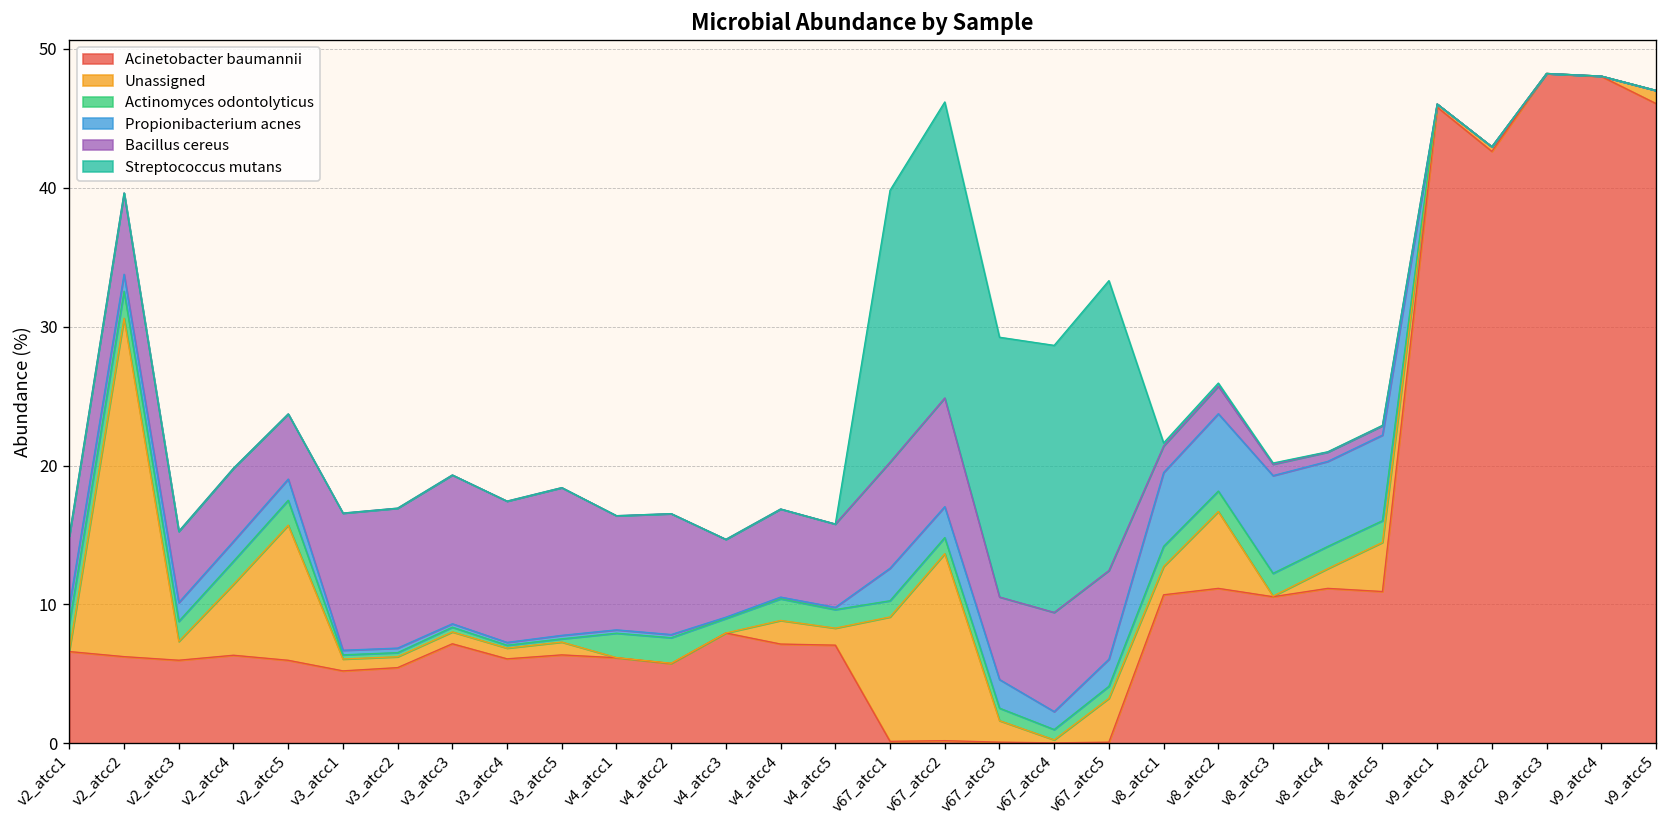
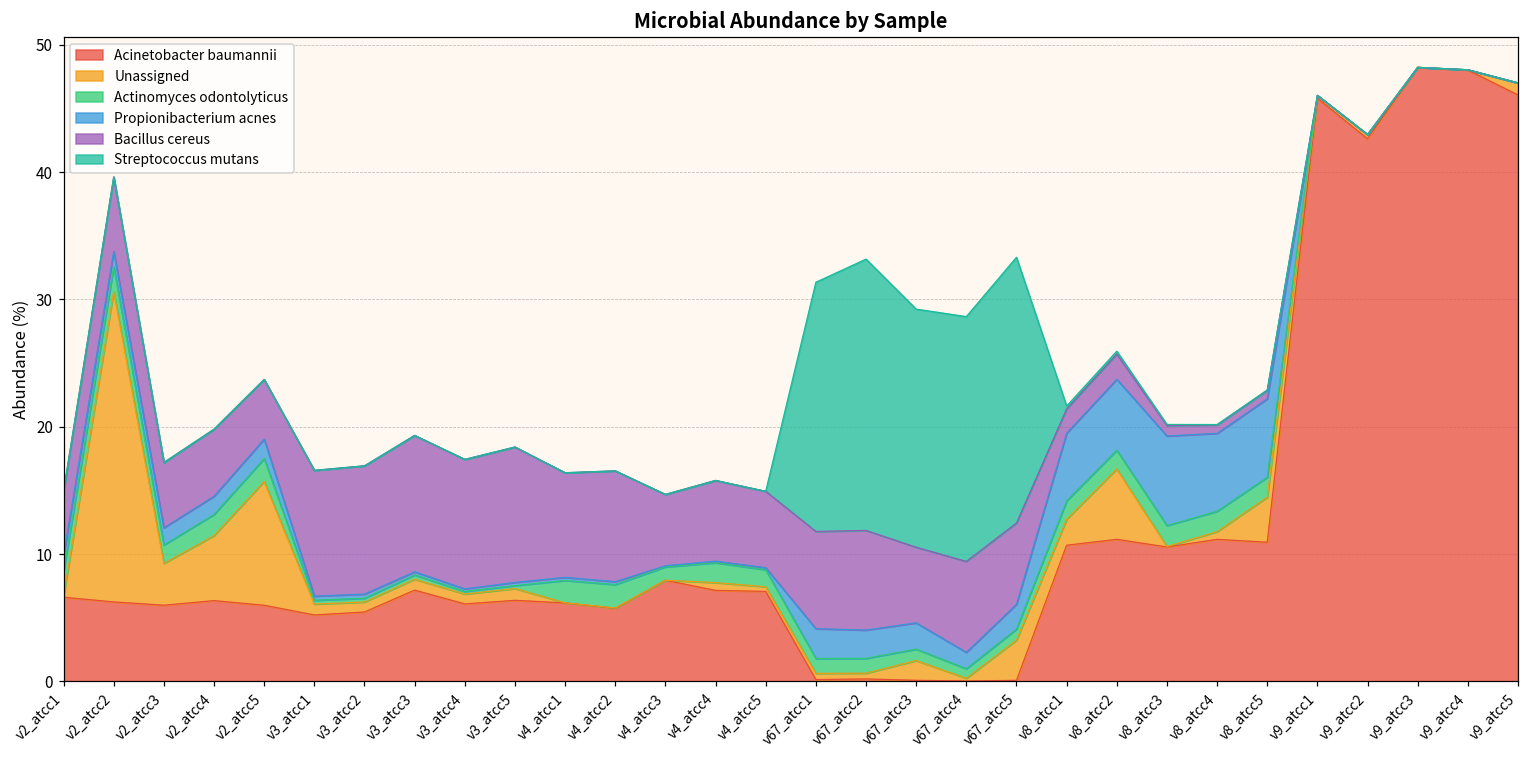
Unassigned, v2_atcc3: 1.4 -> 3.3
Unassigned, v4_atcc4: 1.7 -> 0.6
Unassigned, v4_atcc5: 1.2 -> 0.4
Unassigned, v67_atcc1: 9.0 -> 0.5
Unassigned, v67_atcc2: 13.5 -> 0.5
Unassigned, v8_atcc4: 1.4 -> 0.6
